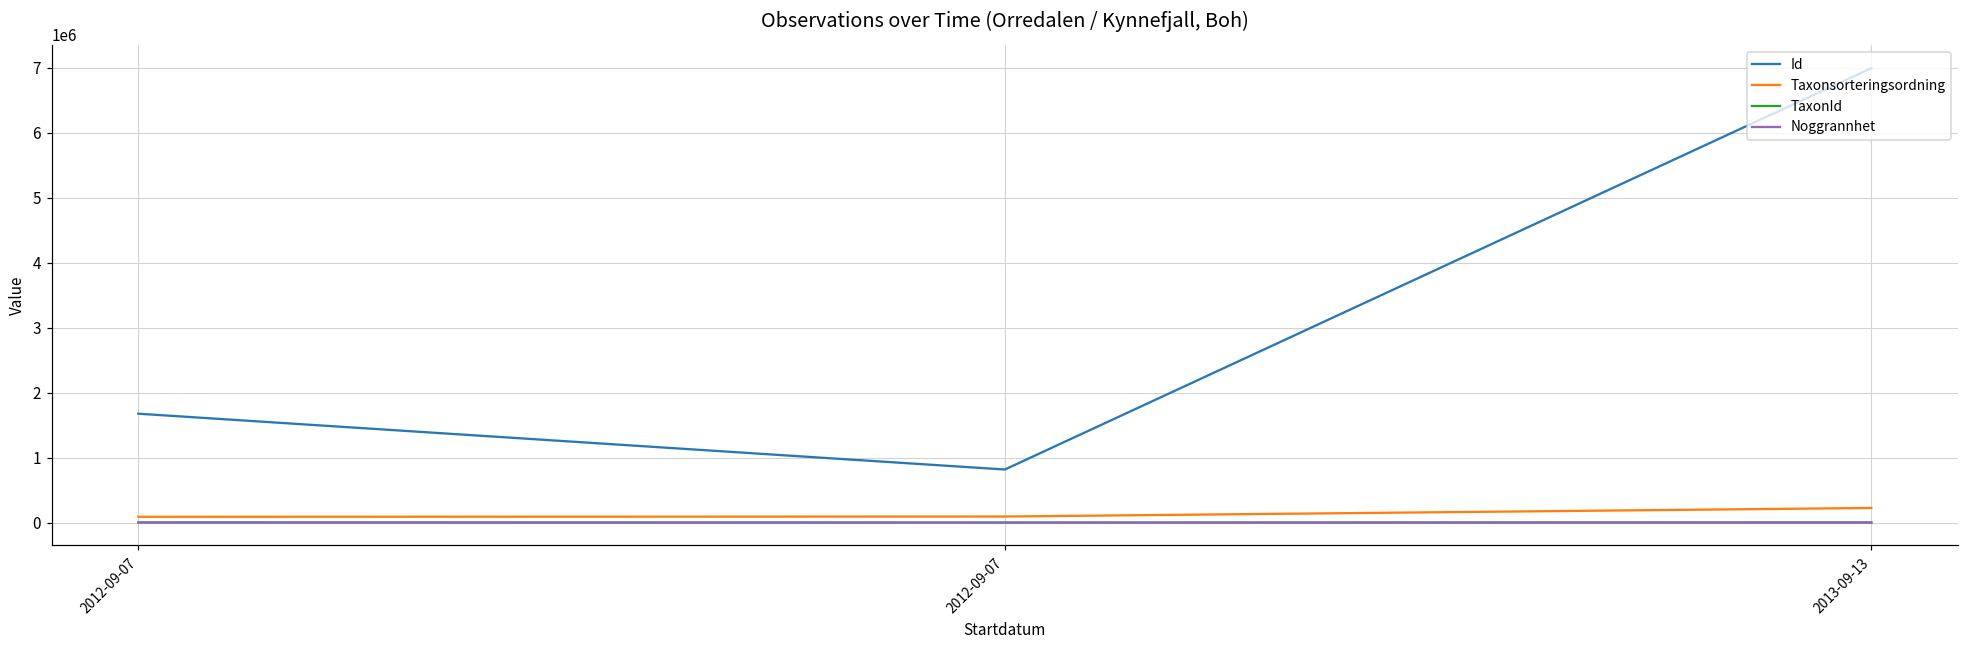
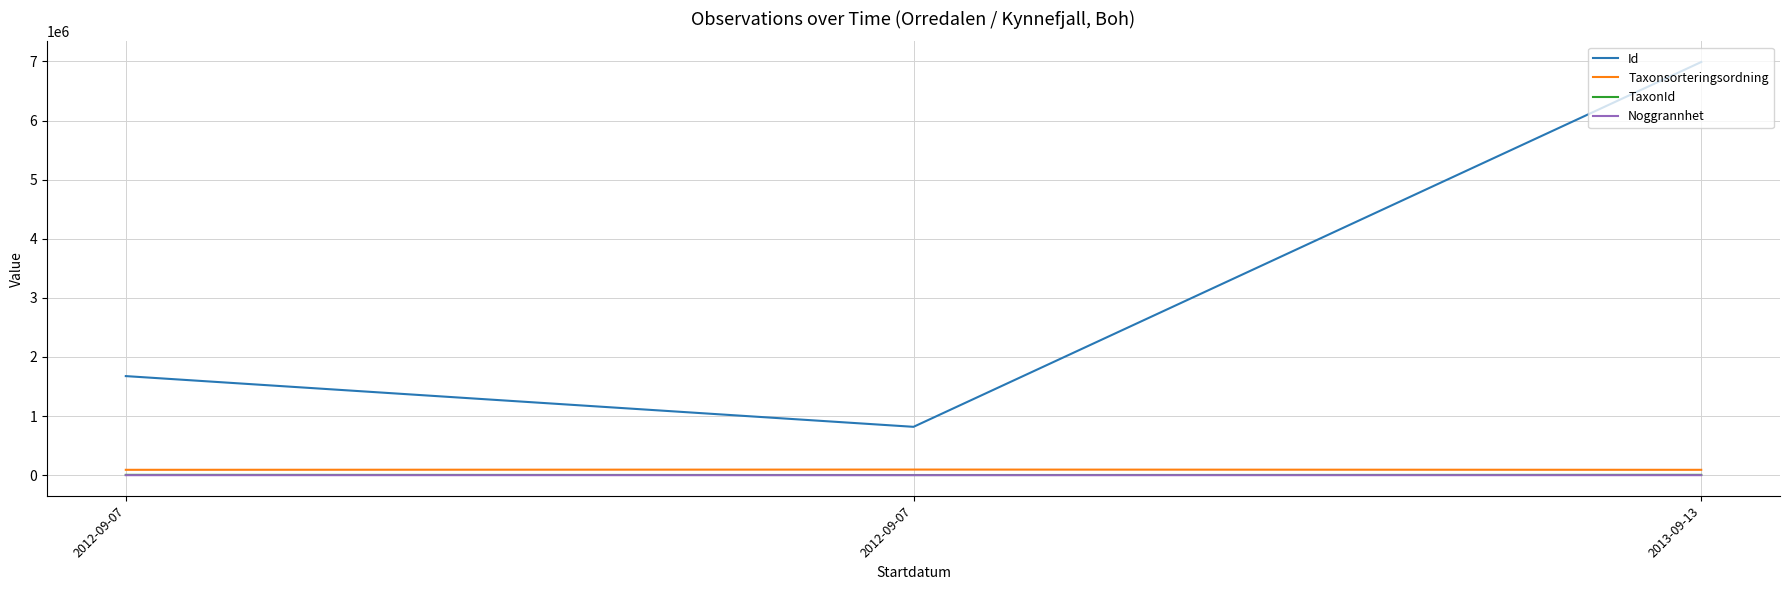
Taxonsorteringsordning, 2013-09-13: 200000 -> 100000
